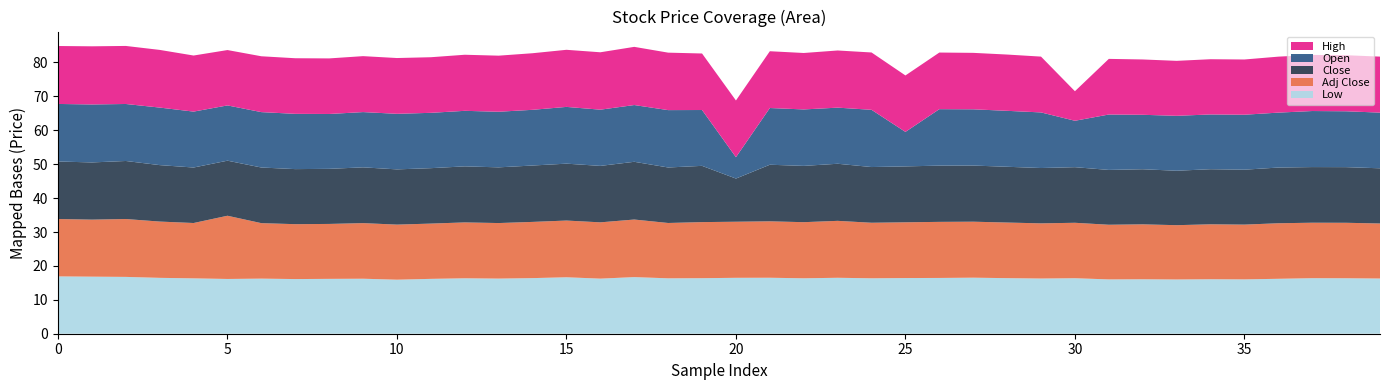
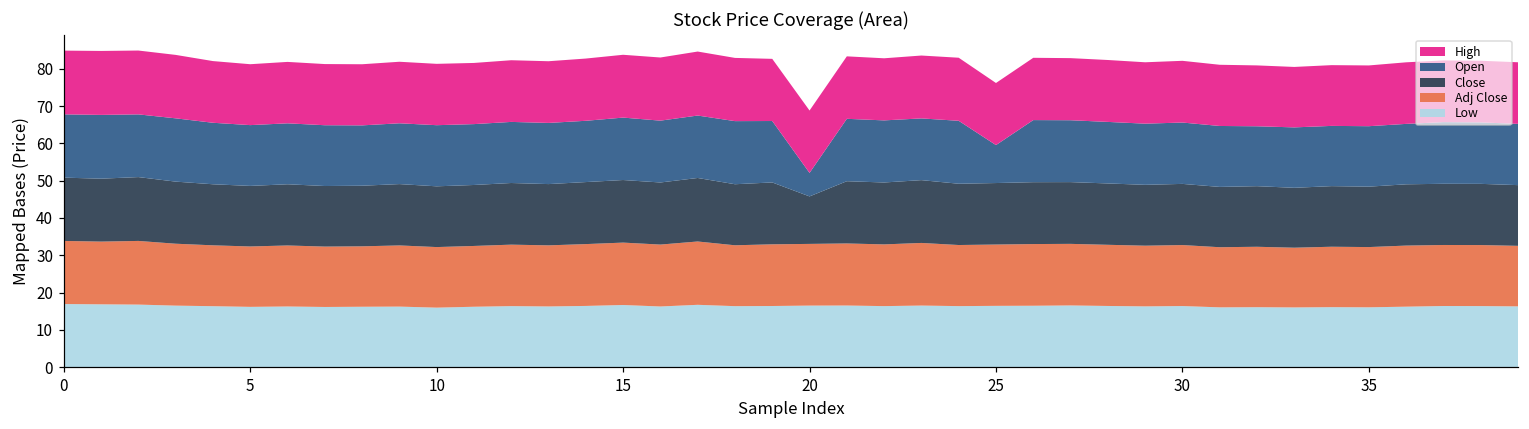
Adj Close, 5: 19 -> 16
Open, 30: 14 -> 16
High, 30: 9 -> 17
